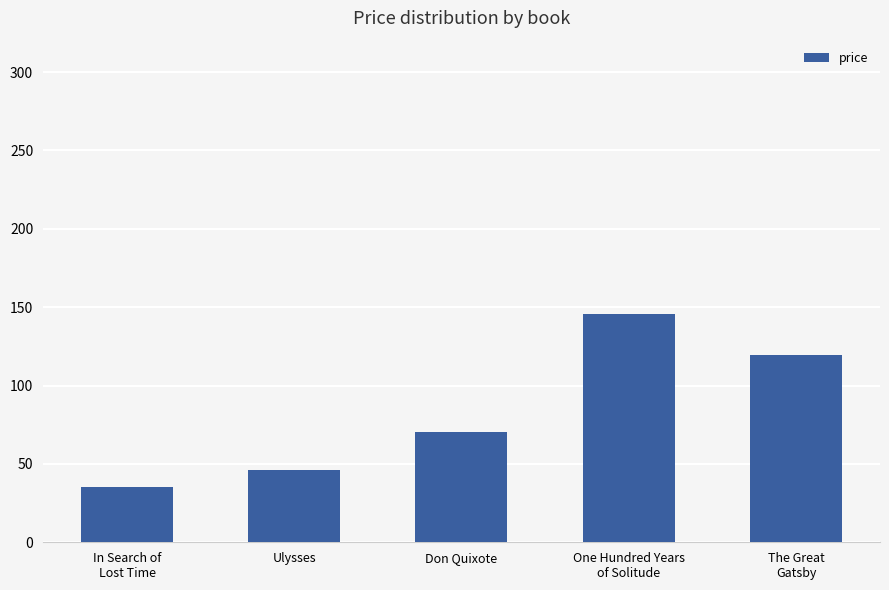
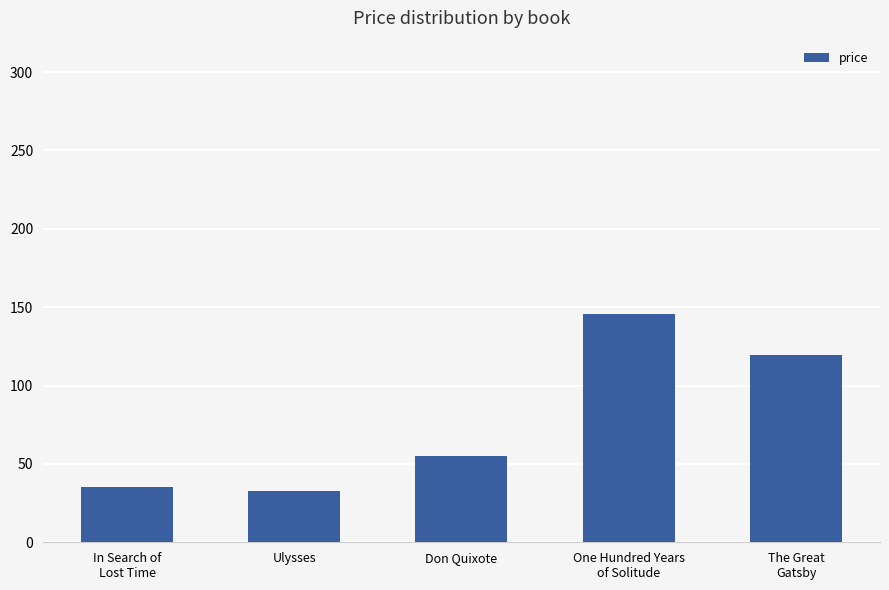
Ulysses: 46 -> 33
Don Quixote: 70 -> 55
